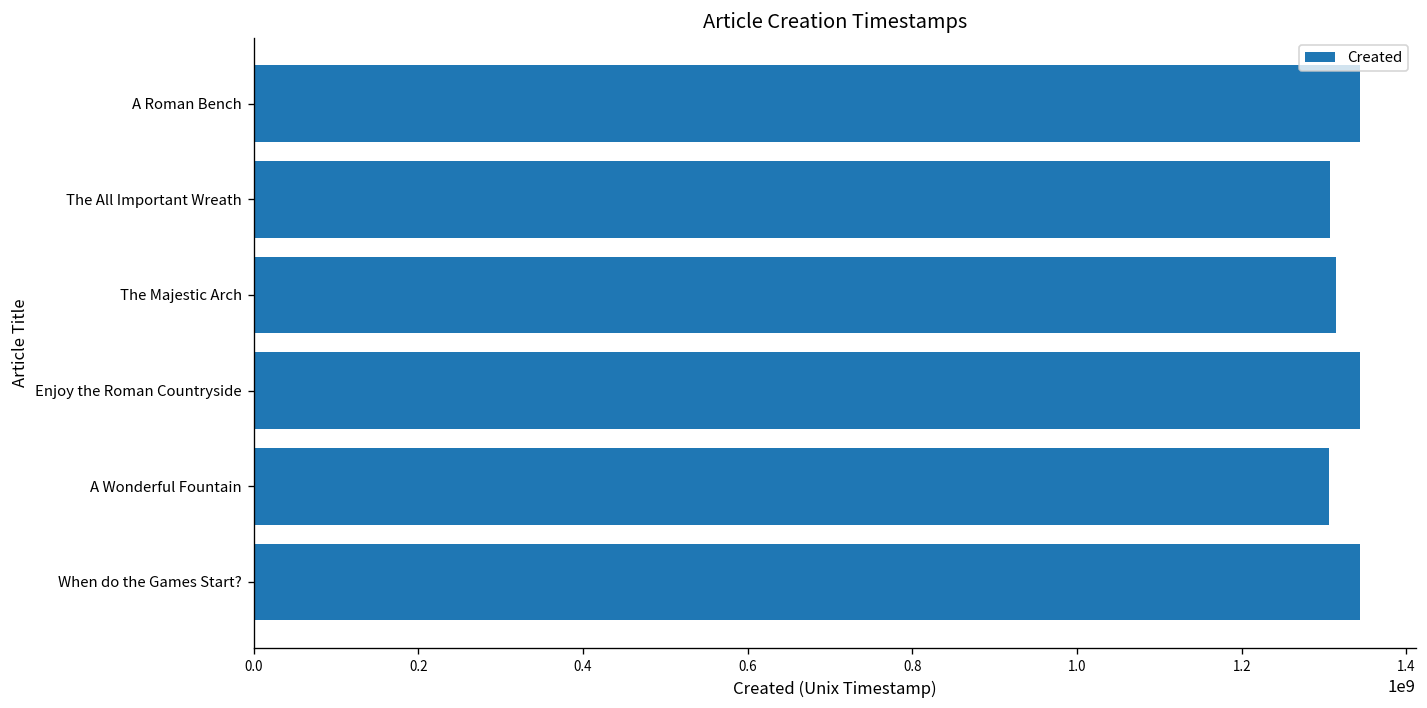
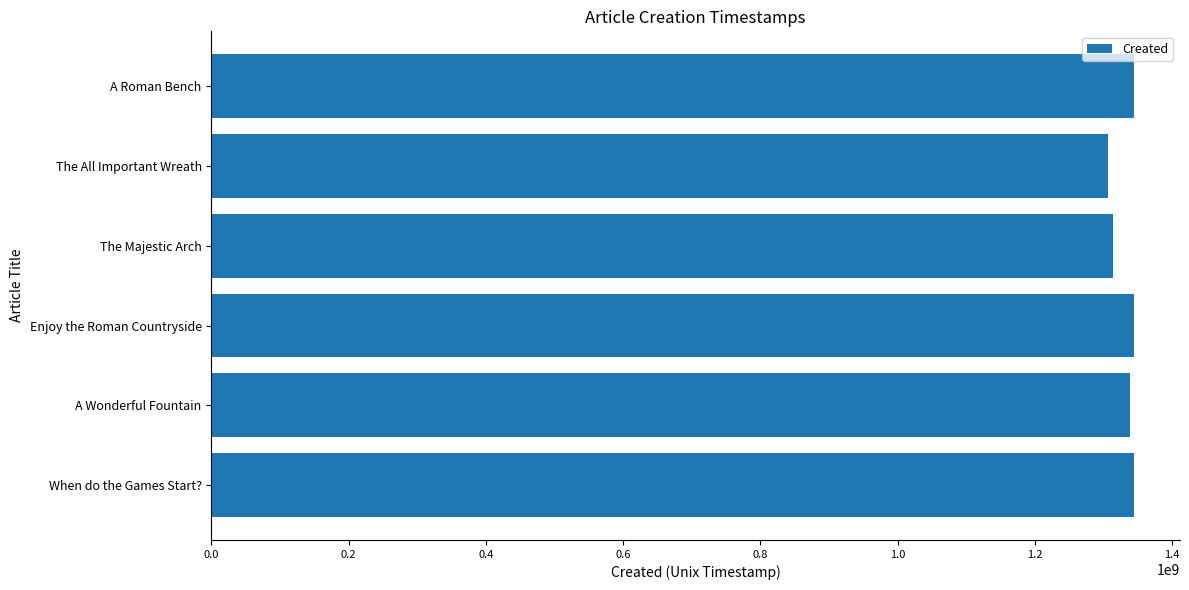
A Wonderful Fountain: 1310000000 -> 1340000000
